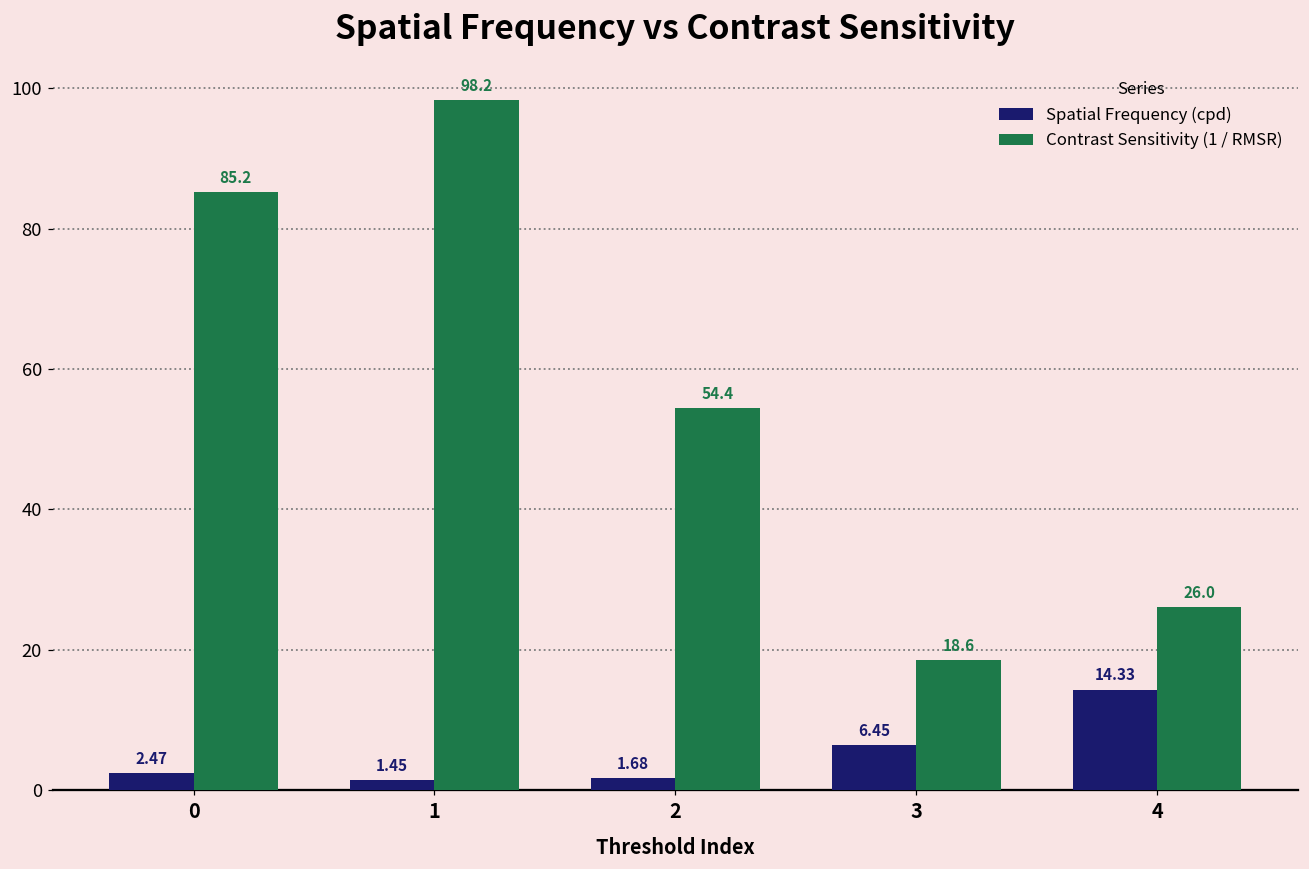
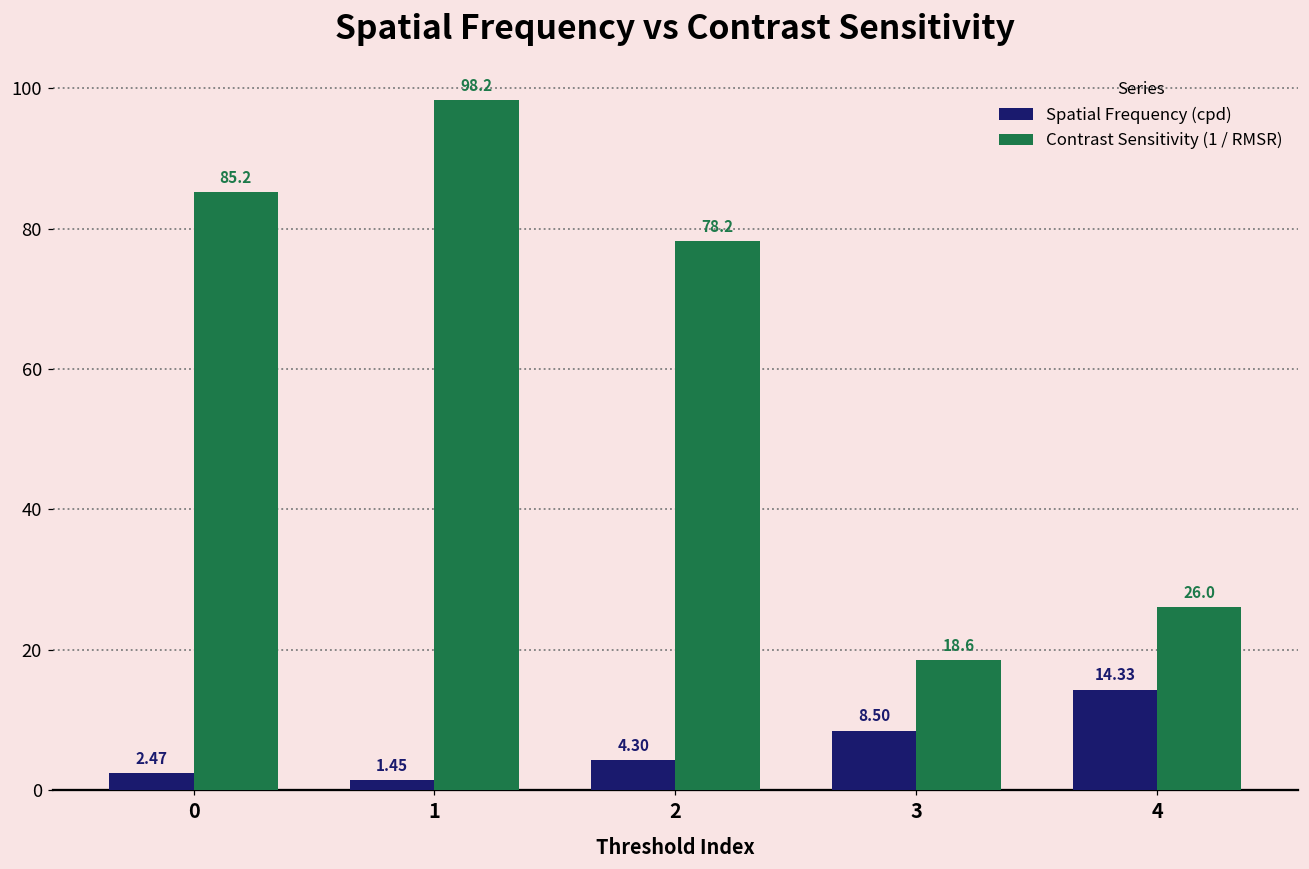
Spatial Frequency (cpd), 2: 1.68 -> 4.30
Contrast Sensitivity (1 / RMSR), 2: 54.4 -> 78.2
Spatial Frequency (cpd), 3: 6.45 -> 8.50
